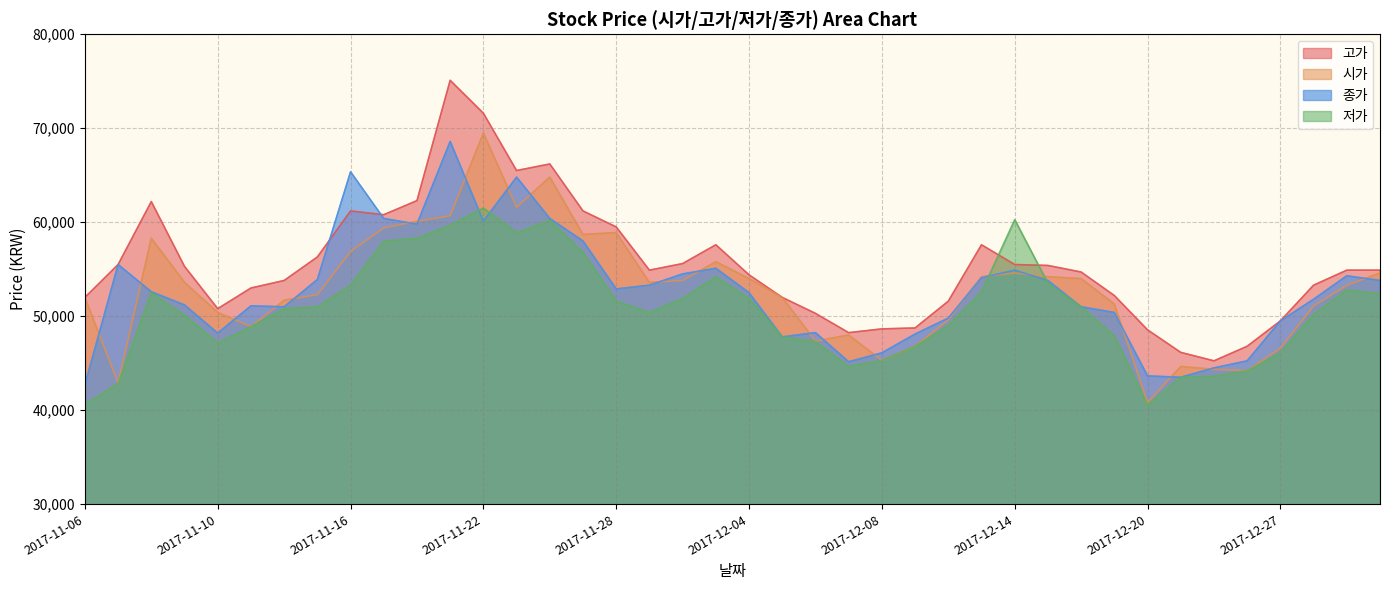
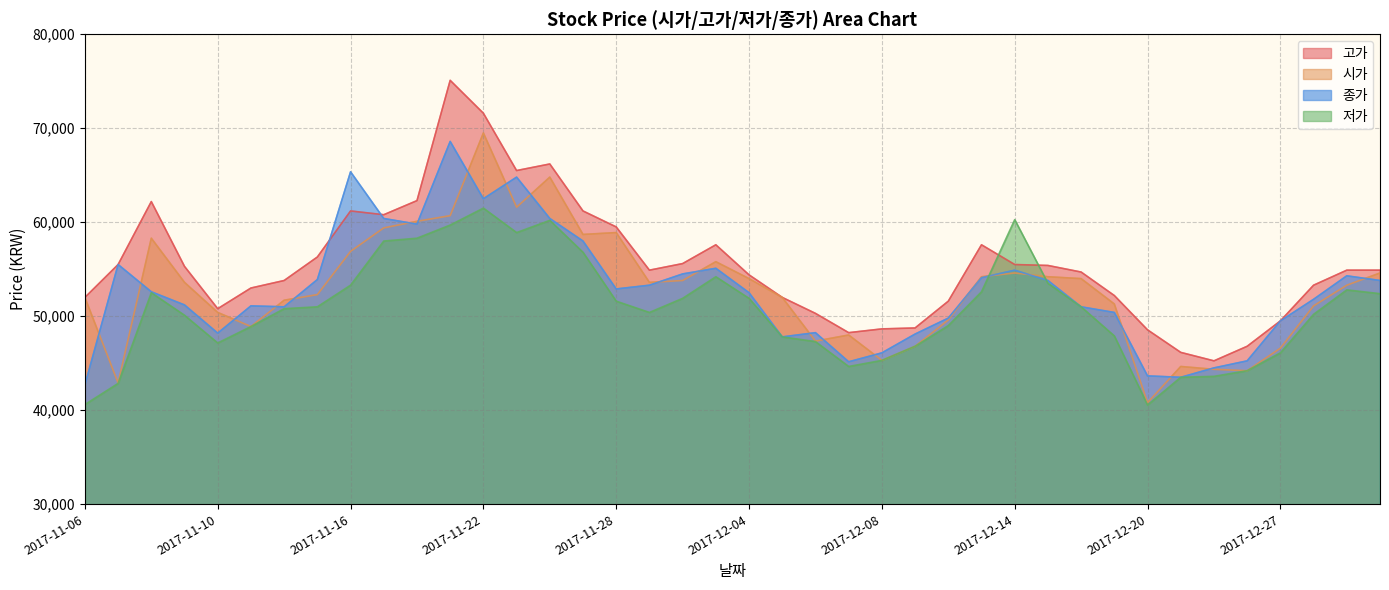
종가, 2017-11-22: 60,000 -> 63,000
